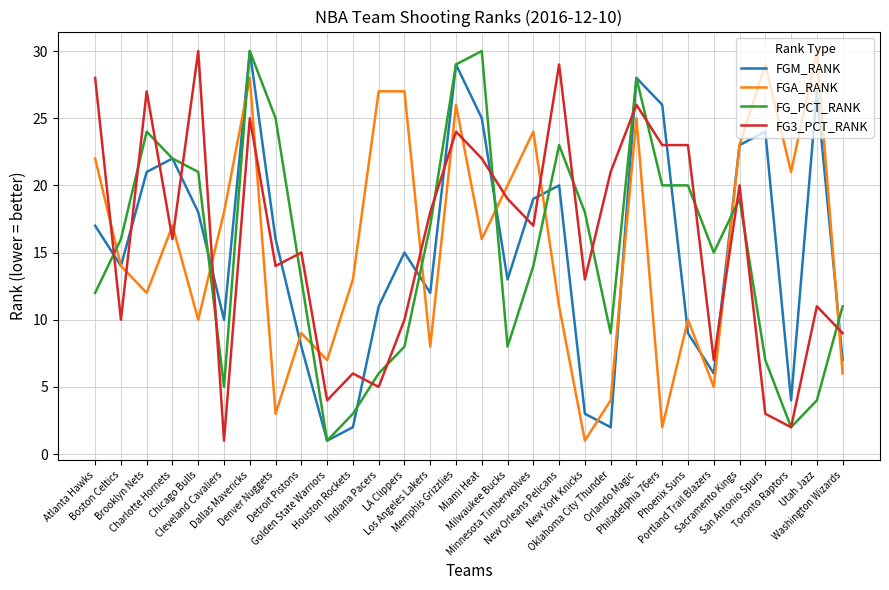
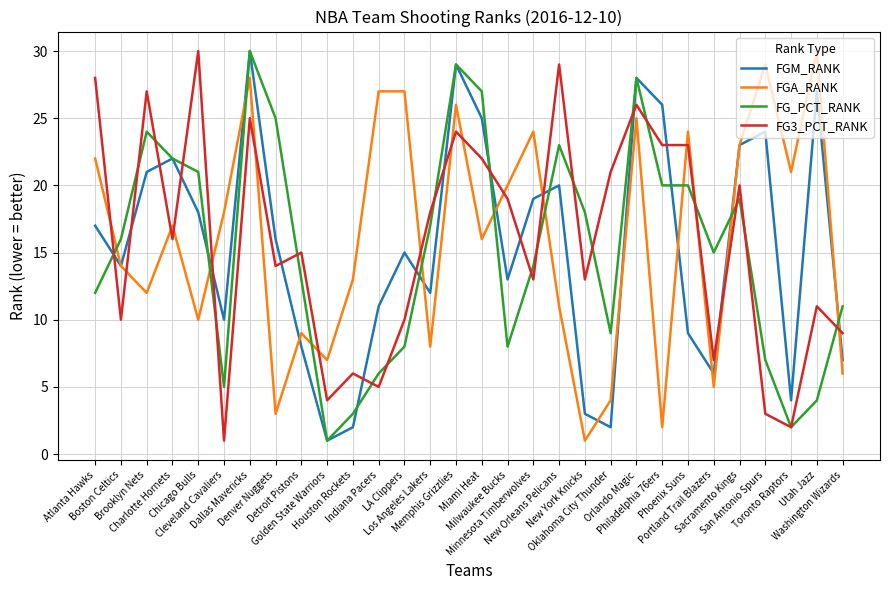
FG_PCT_RANK, Miami Heat: 30 -> 27
FG3_PCT_RANK, Minnesota Timberwolves: 17 -> 13
FGA_RANK, Phoenix Suns: 10 -> 24
